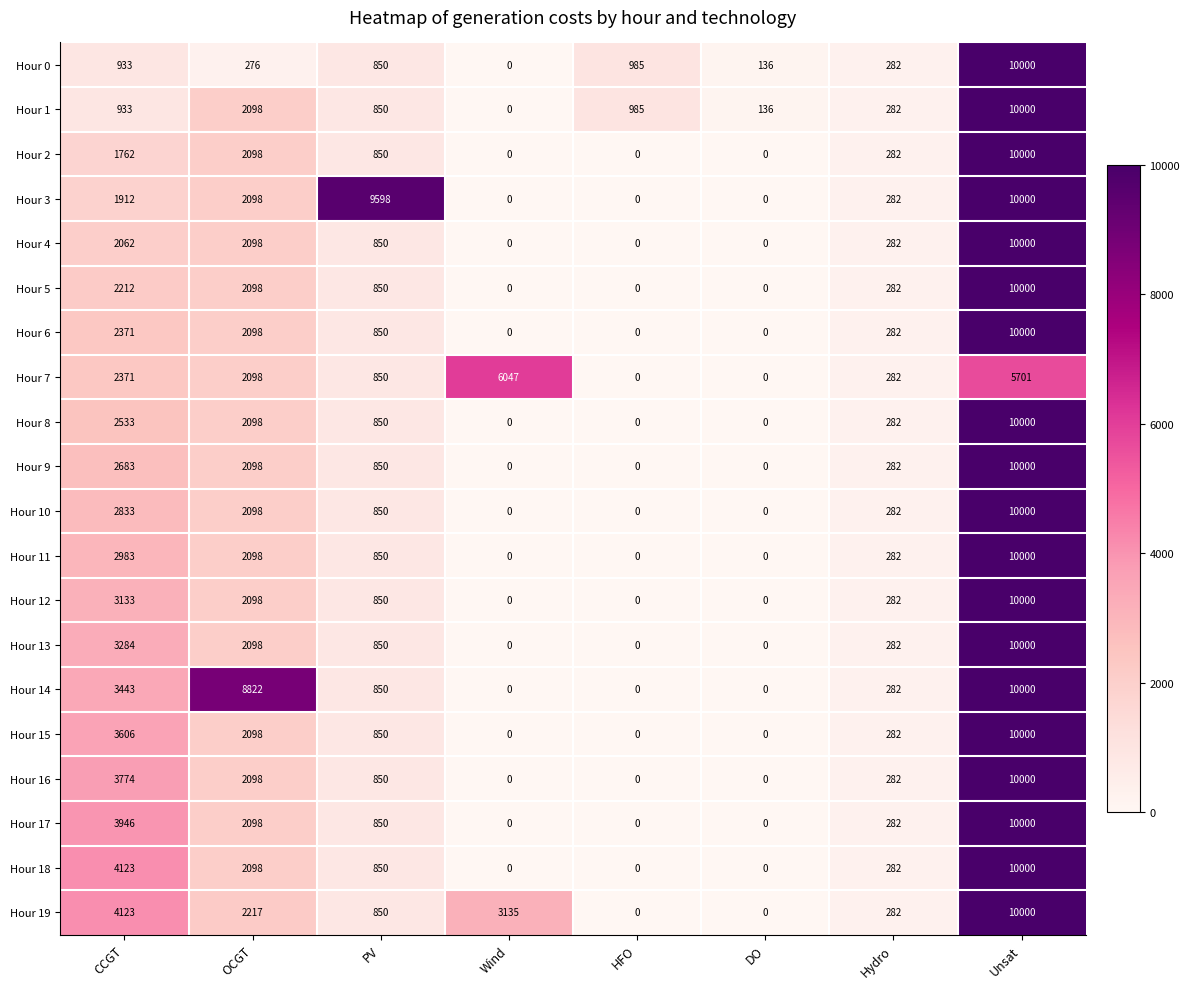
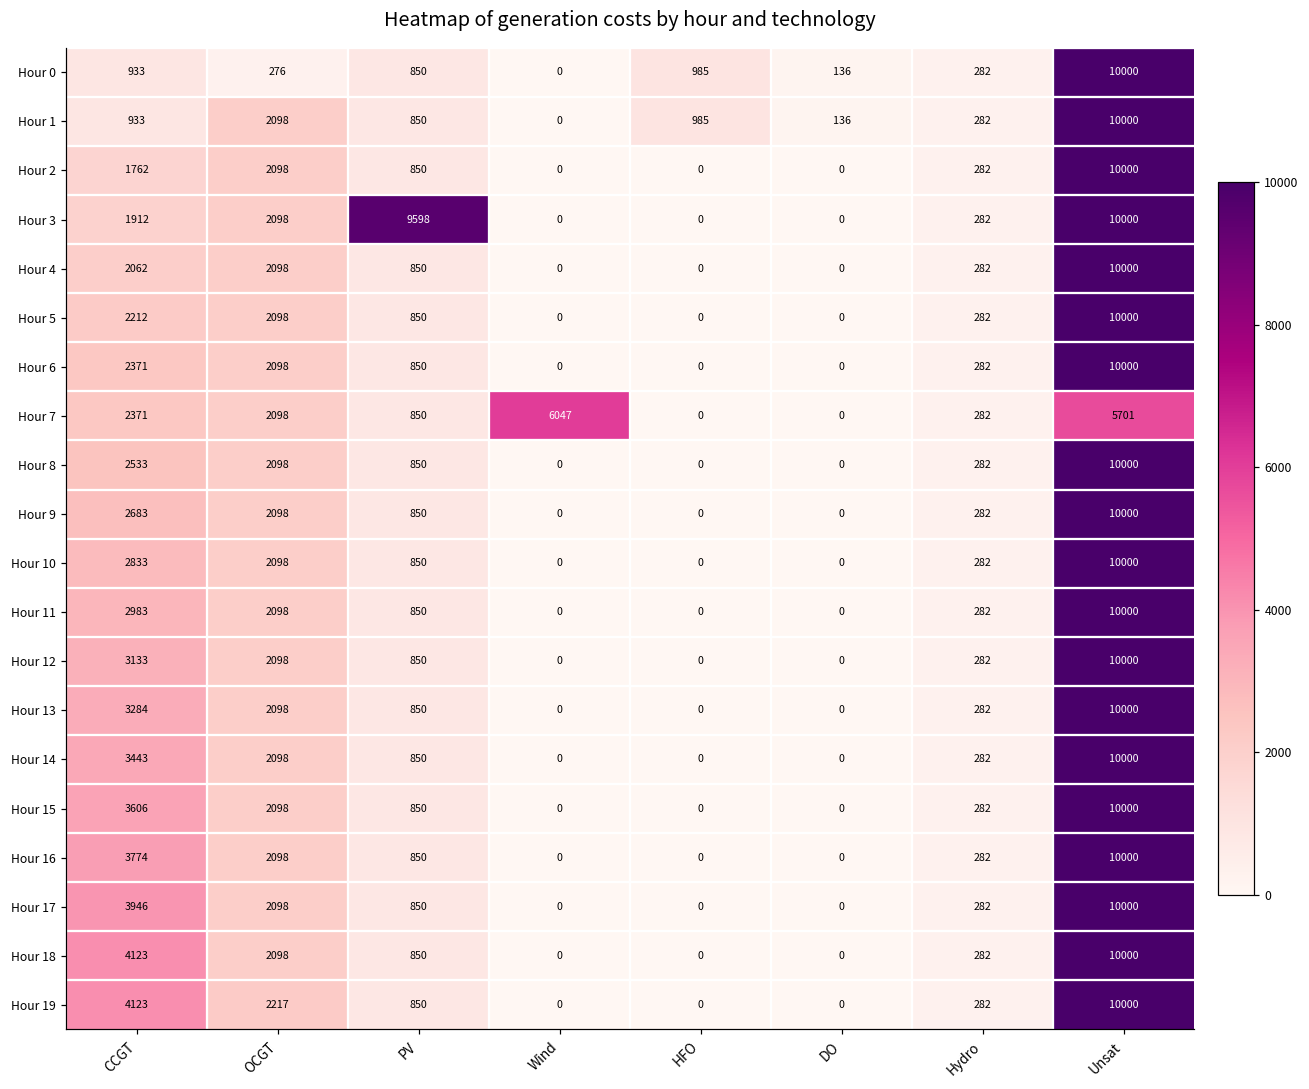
Hour 14, OCGT: 8822 -> 2098
Hour 19, Wind: 3135 -> 0
